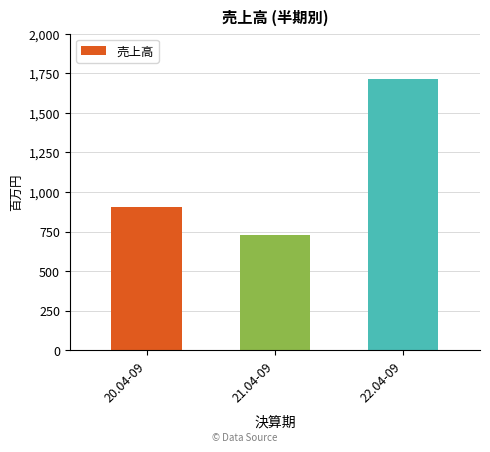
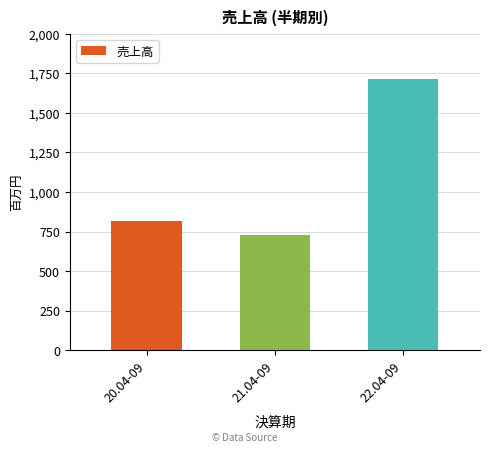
20.04-09: 900 -> 820
